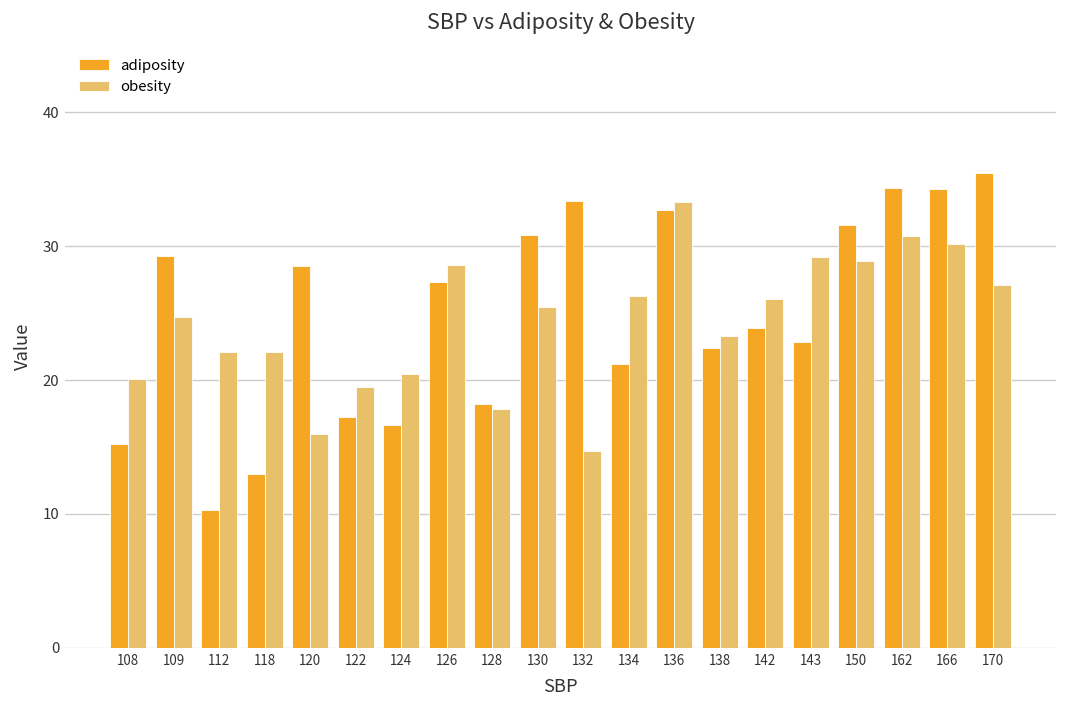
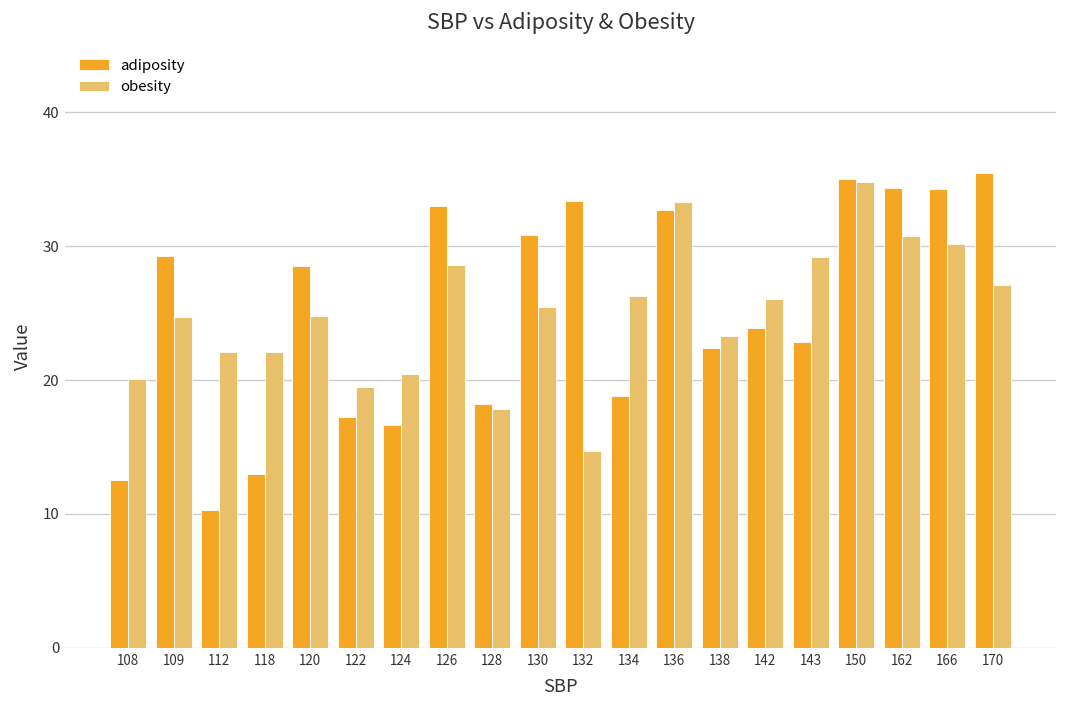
adiposity, 108: 15.2 -> 12.5
obesity, 120: 16.0 -> 24.8
adiposity, 126: 27.3 -> 33.0
adiposity, 134: 21.2 -> 18.8
adiposity, 150: 31.6 -> 35.0
obesity, 150: 28.9 -> 34.8
